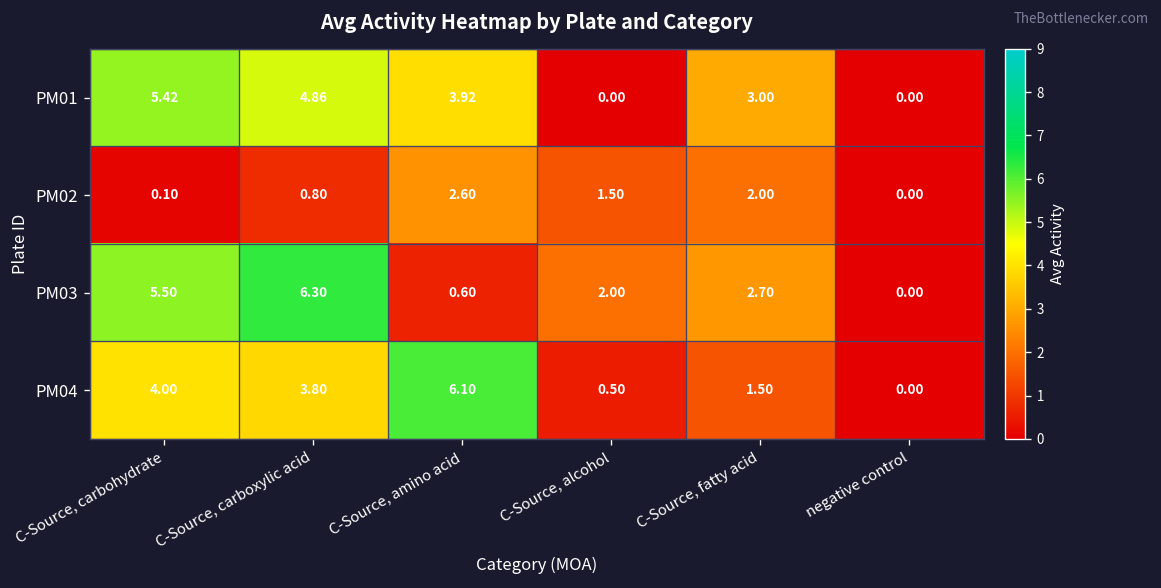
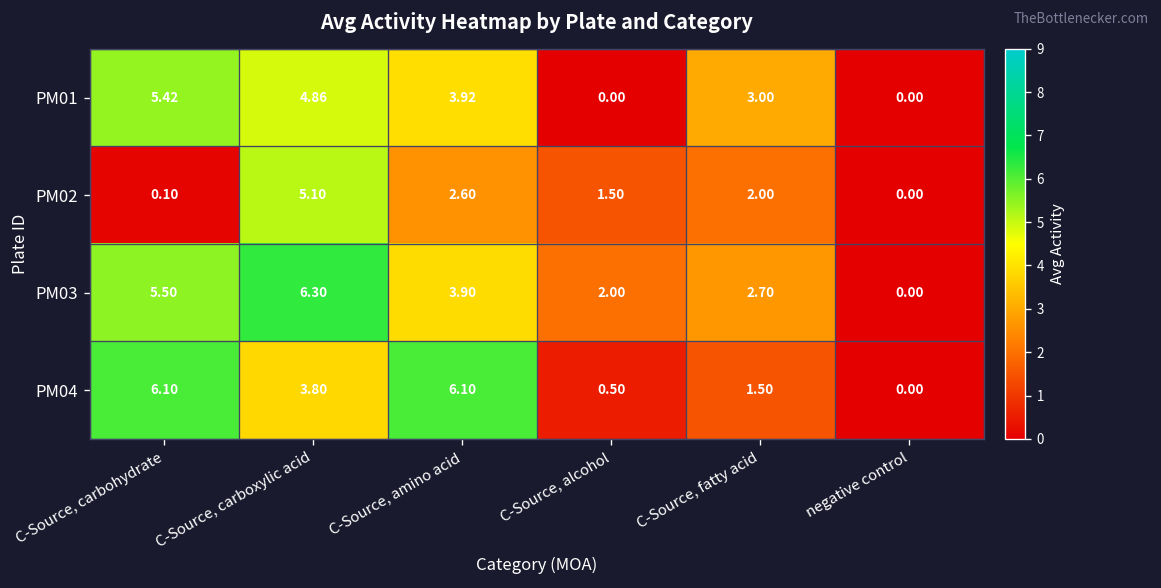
PM02, C-Source, carboxylic acid: 0.80 -> 5.10
PM03, C-Source, amino acid: 0.60 -> 3.90
PM04, C-Source, carbohydrate: 4.00 -> 6.10
